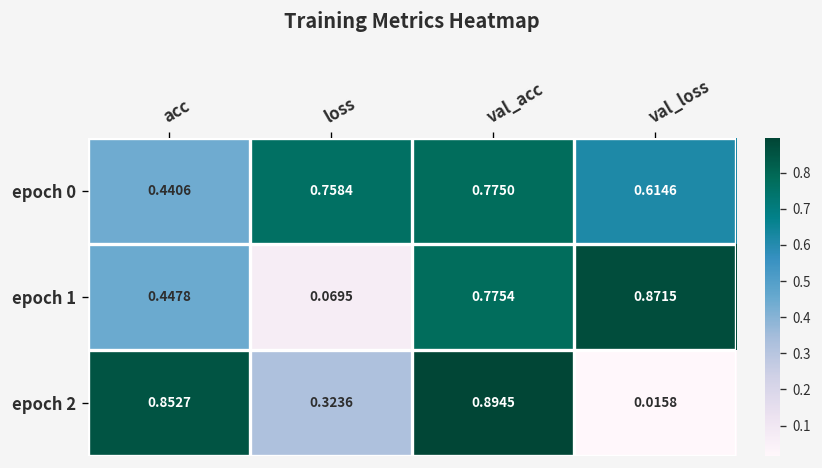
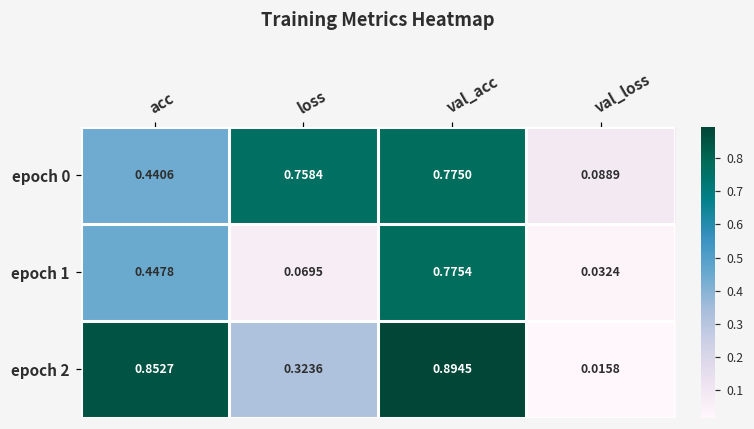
epoch 0, val_loss: 0.6146 -> 0.0889
epoch 1, val_loss: 0.8715 -> 0.0324
